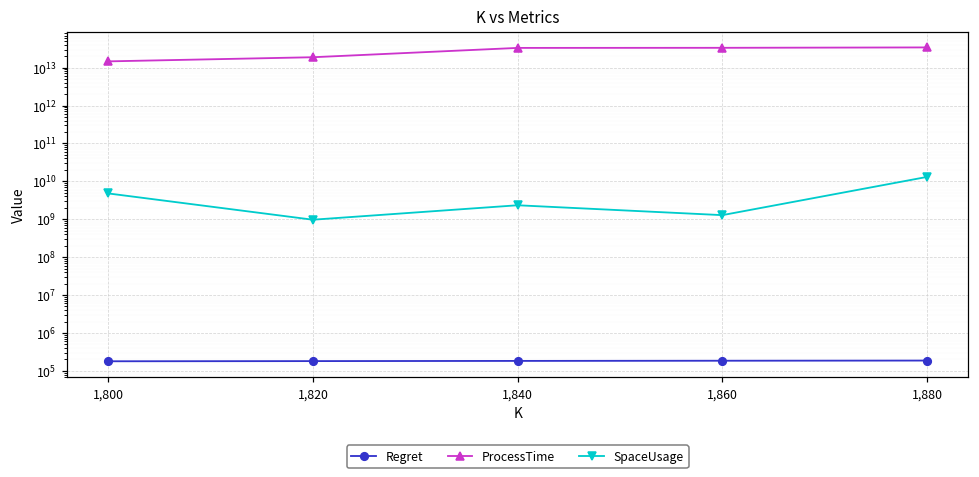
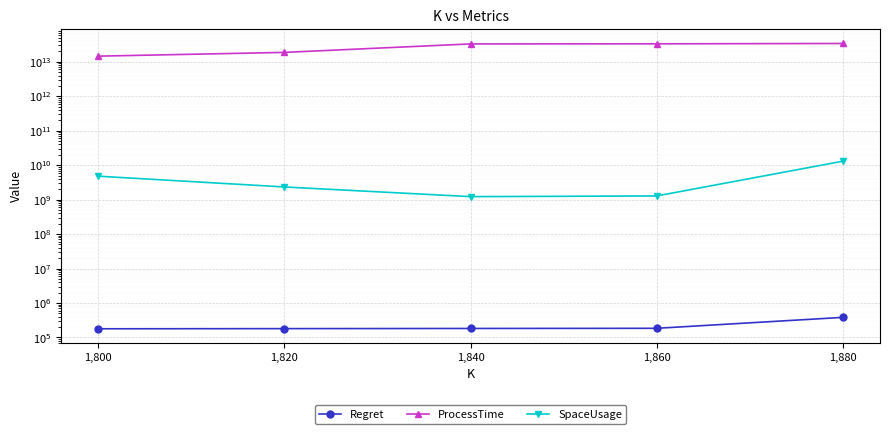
SpaceUsage, 1,820: 1000000000 -> 2000000000
SpaceUsage, 1,840: 2000000000 -> 1200000000
Regret, 1,880: 200000 -> 400000
